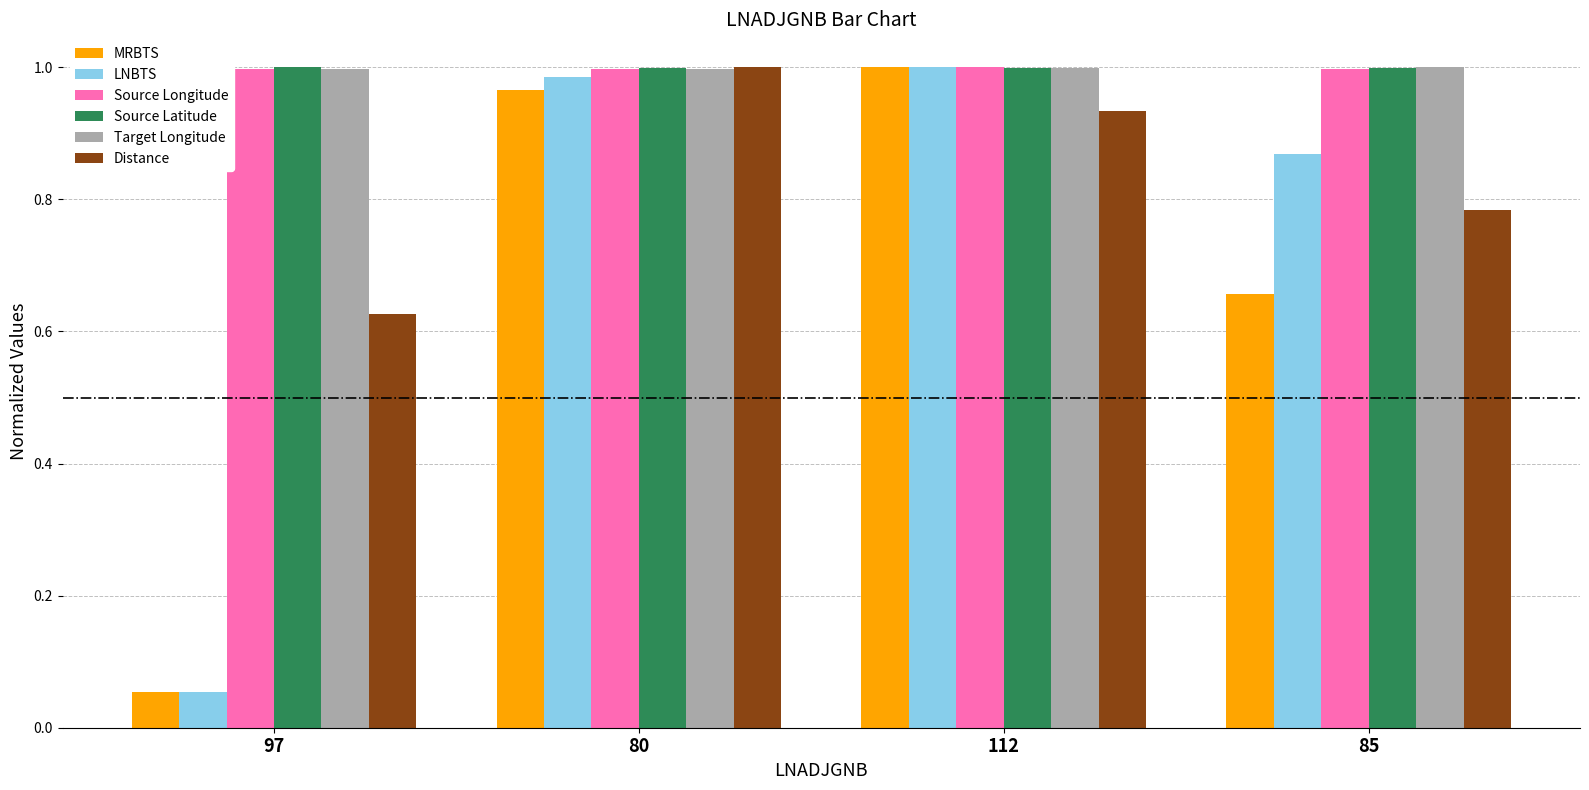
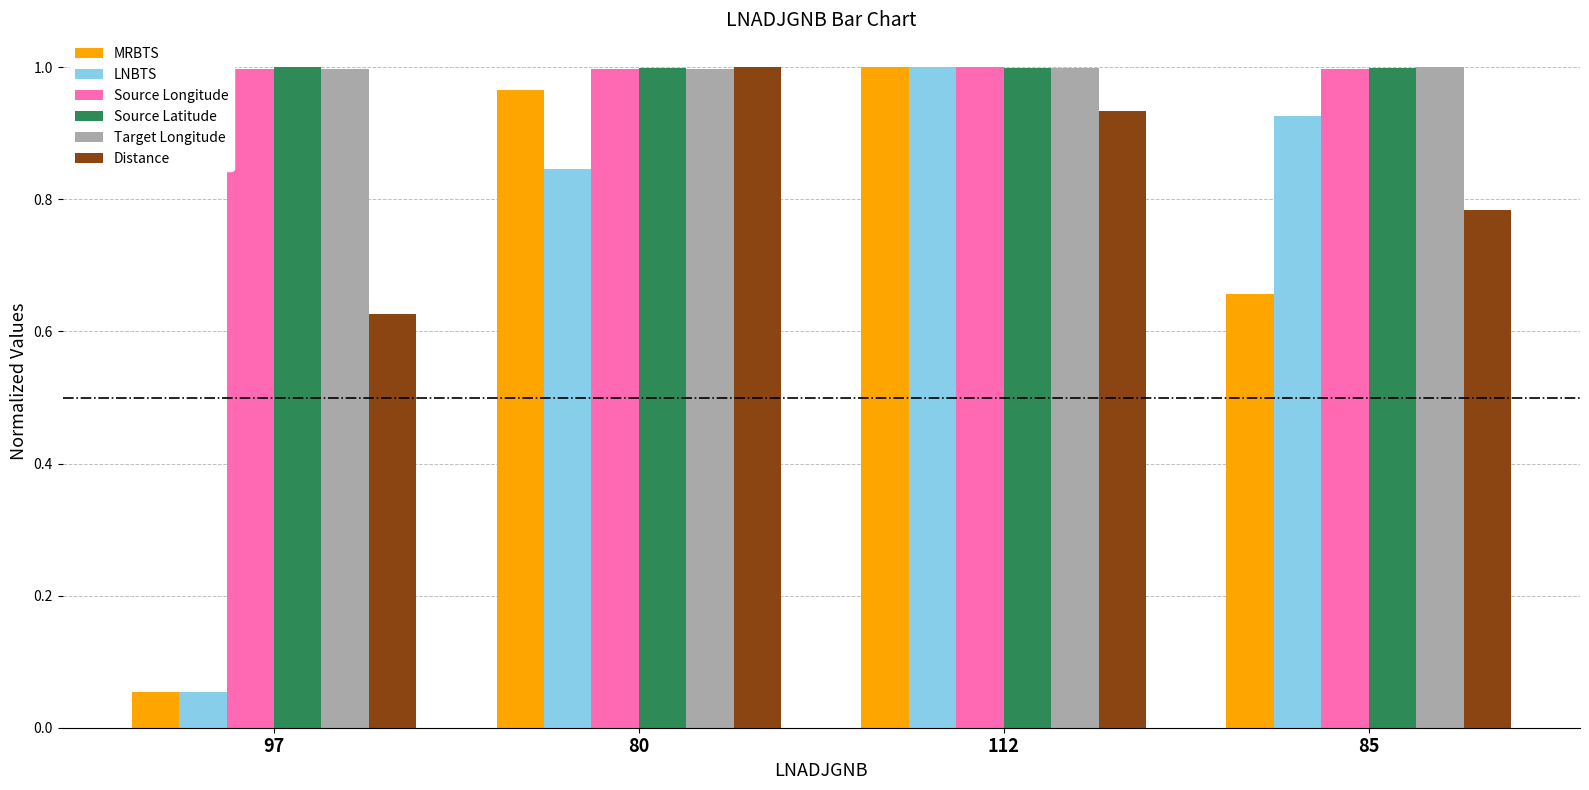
LNBTS, 80: 0.99 -> 0.85
LNBTS, 85: 0.87 -> 0.93
